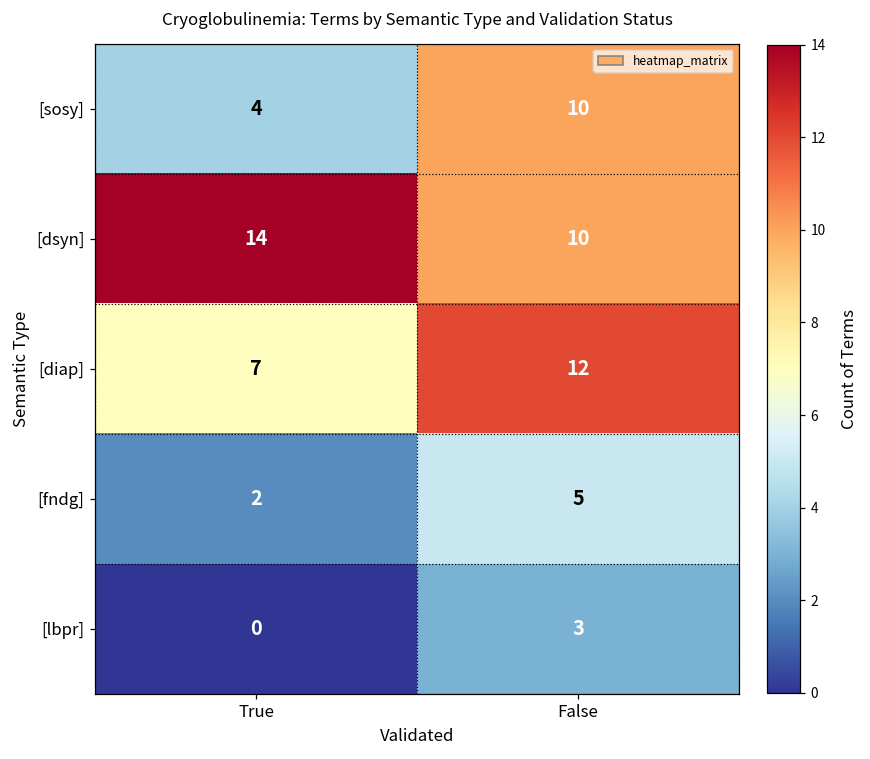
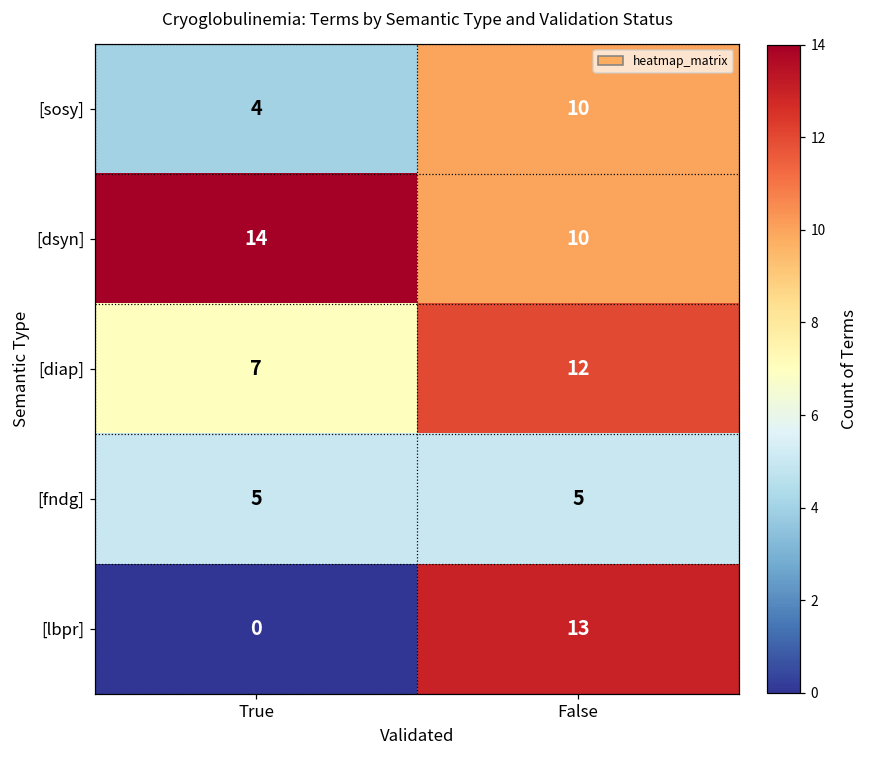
[fndg], True: 2 -> 5
[lbpr], False: 3 -> 13
